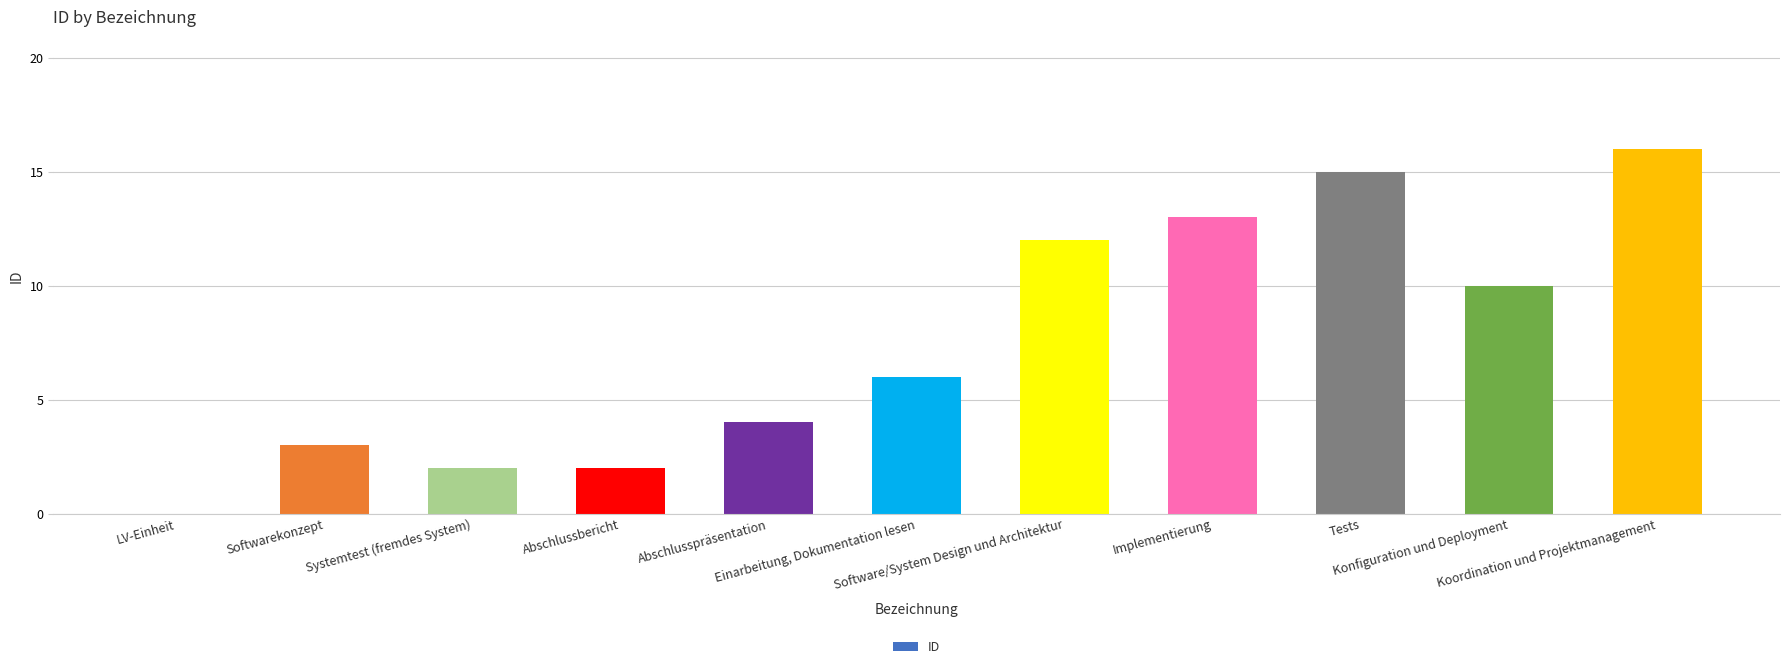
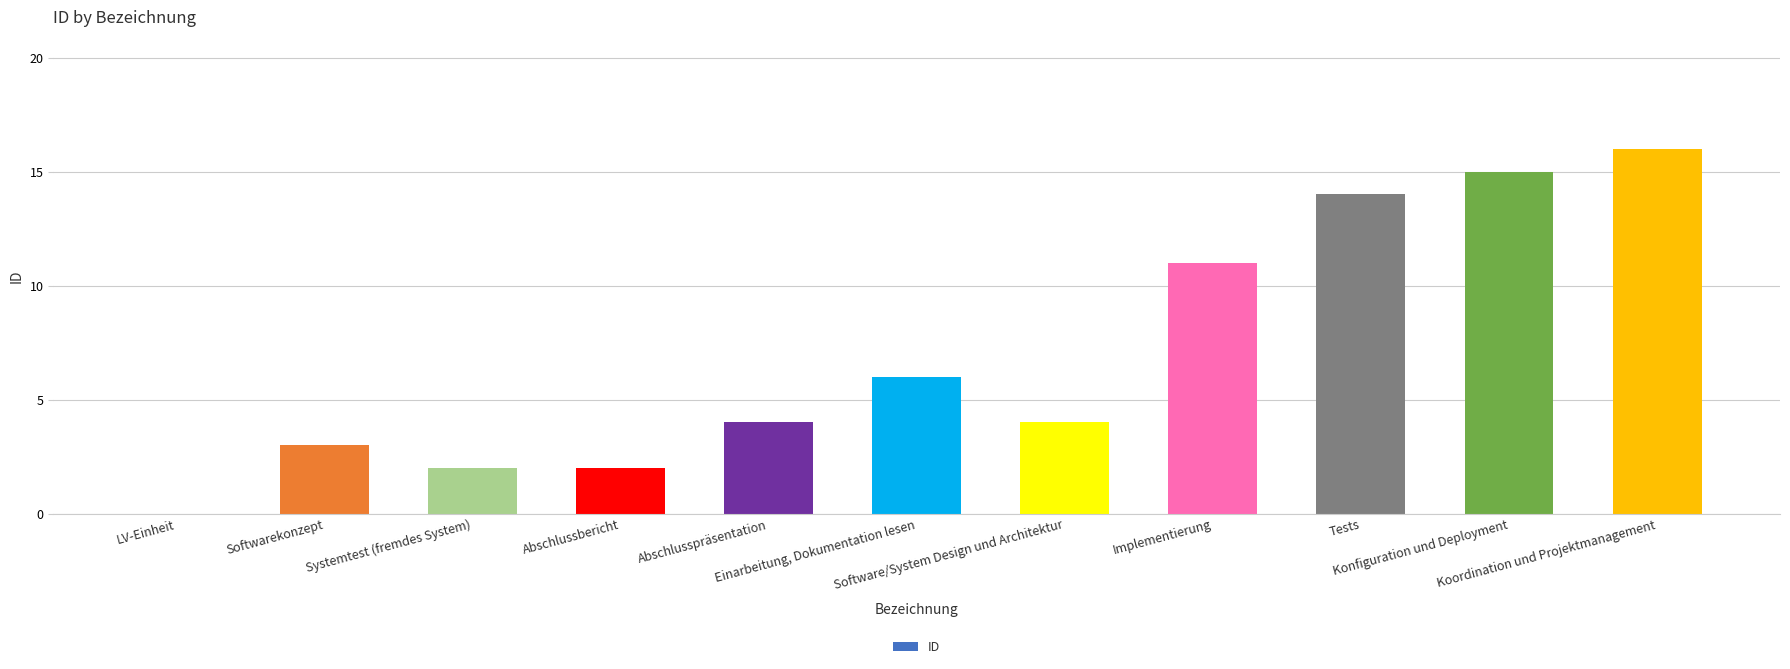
Software/System Design und Architektur: 12 -> 4
Implementierung: 13 -> 11
Tests: 15 -> 14
Konfiguration und Deployment: 10 -> 15
